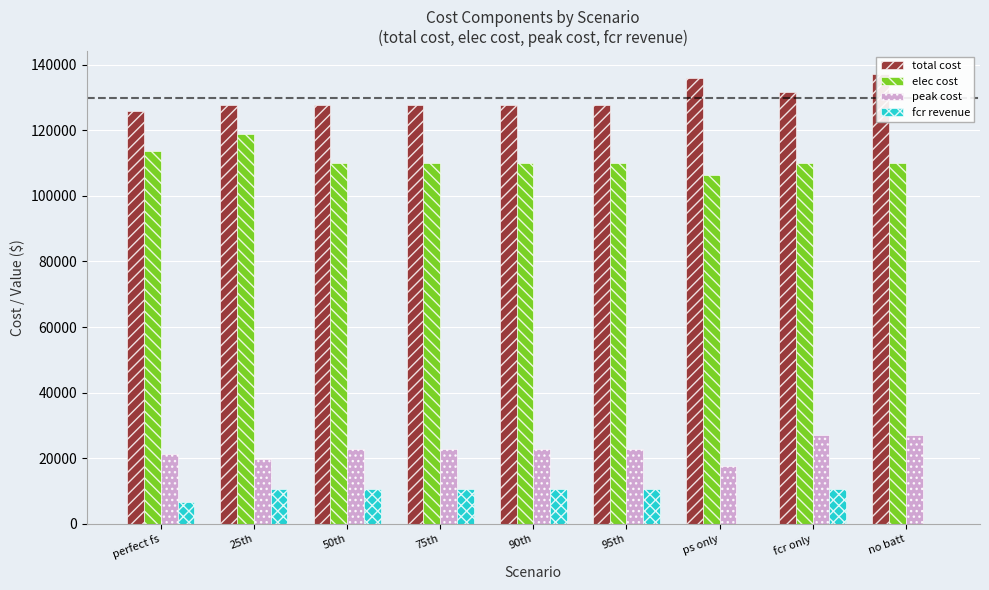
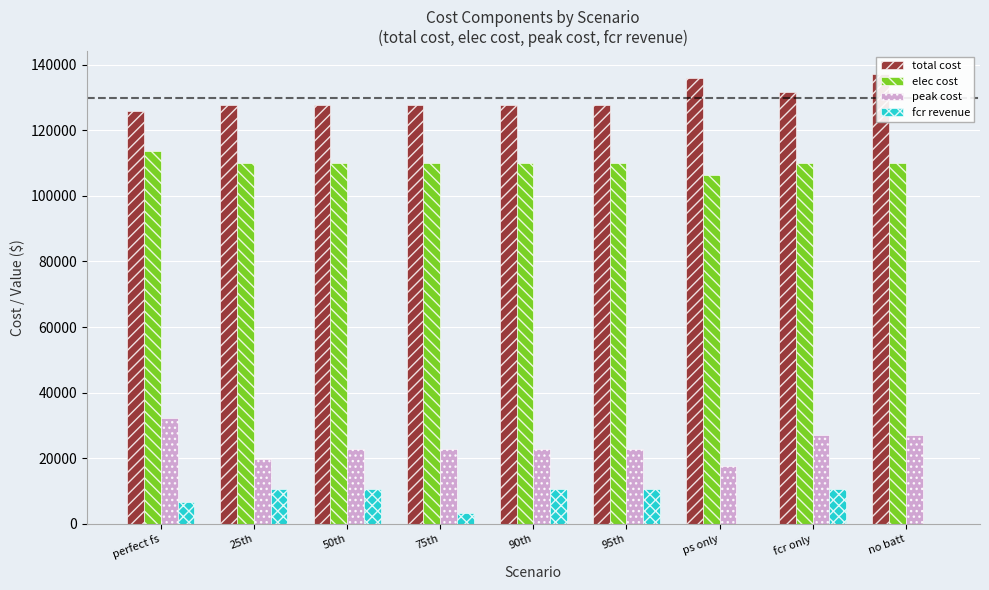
peak cost, perfect fs: 21000 -> 32000
elec cost, 25th: 119000 -> 110000
fcr revenue, 75th: 11000 -> 3000
